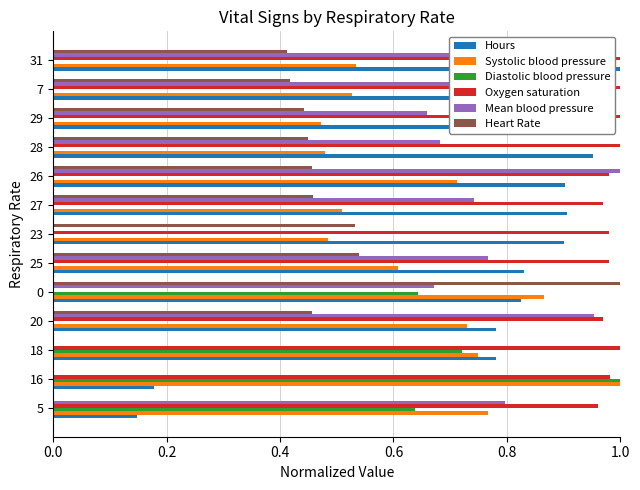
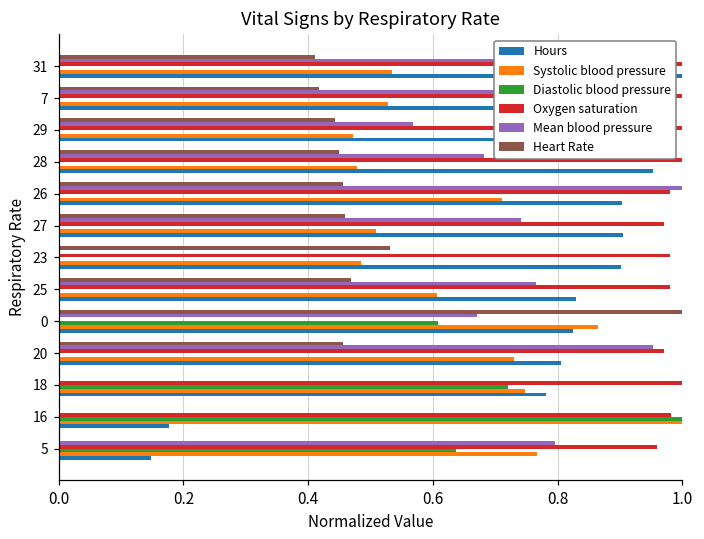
Mean blood pressure, 29: 0.66 -> 0.57
Heart Rate, 25: 0.54 -> 0.47
Diastolic blood pressure, 0: 0.64 -> 0.61
Hours, 20: 0.78 -> 0.81
